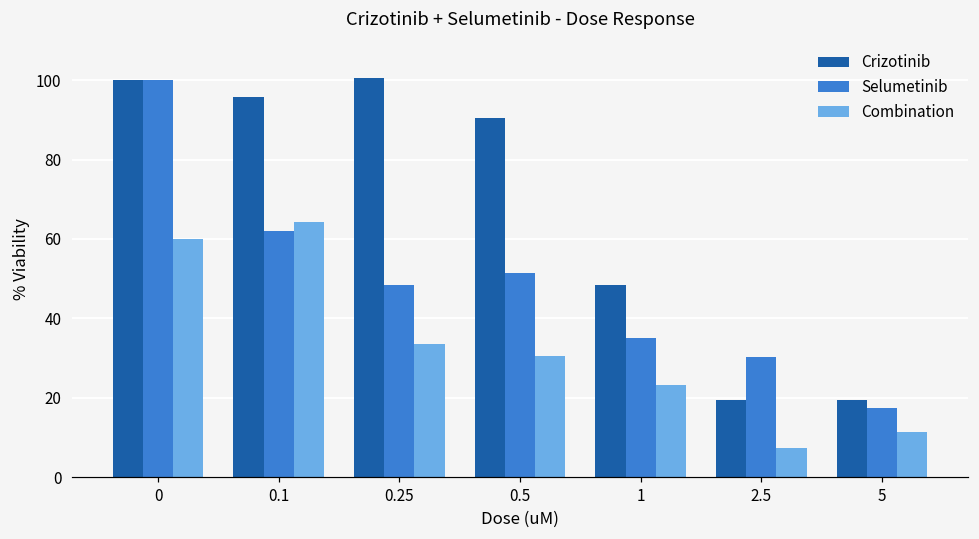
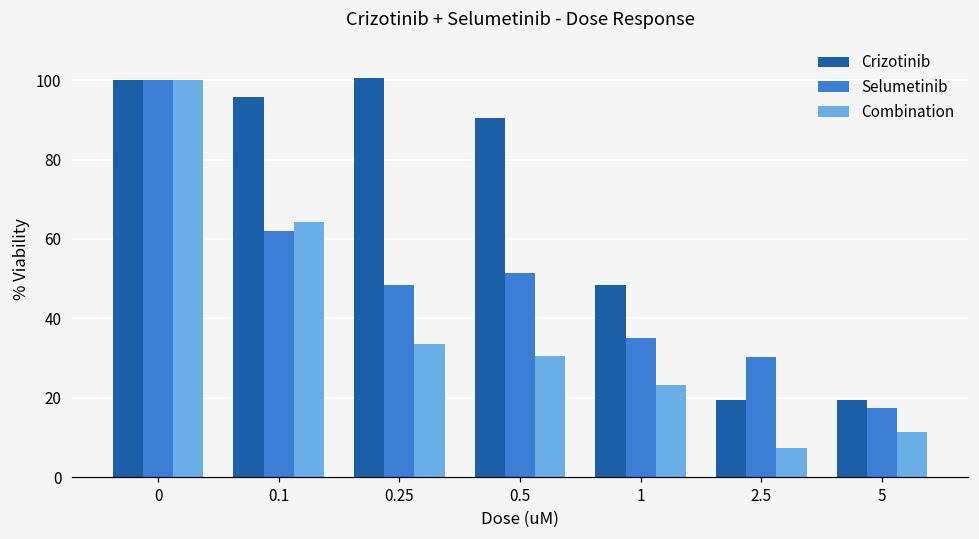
Combination, 0: 60 -> 100
